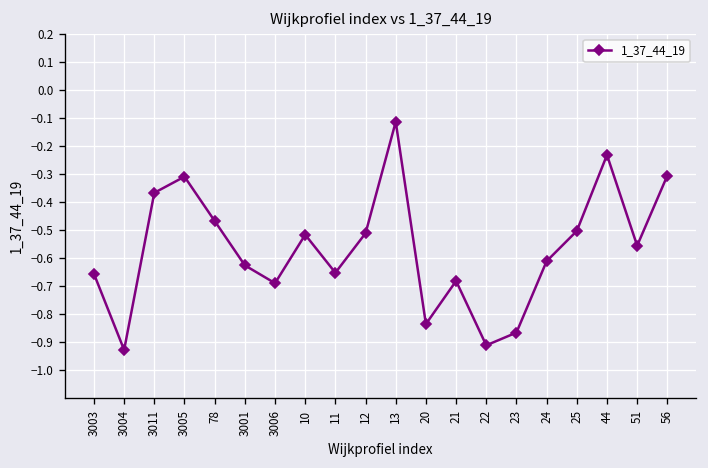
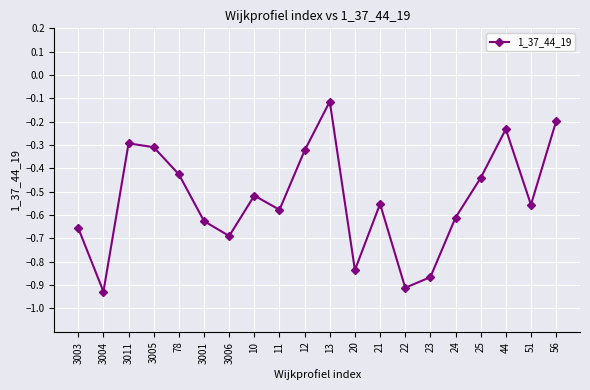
3011: -0.37 -> -0.29
78: -0.47 -> -0.43
11: -0.65 -> -0.58
12: -0.51 -> -0.32
21: -0.68 -> -0.55
25: -0.50 -> -0.44
56: -0.31 -> -0.20
